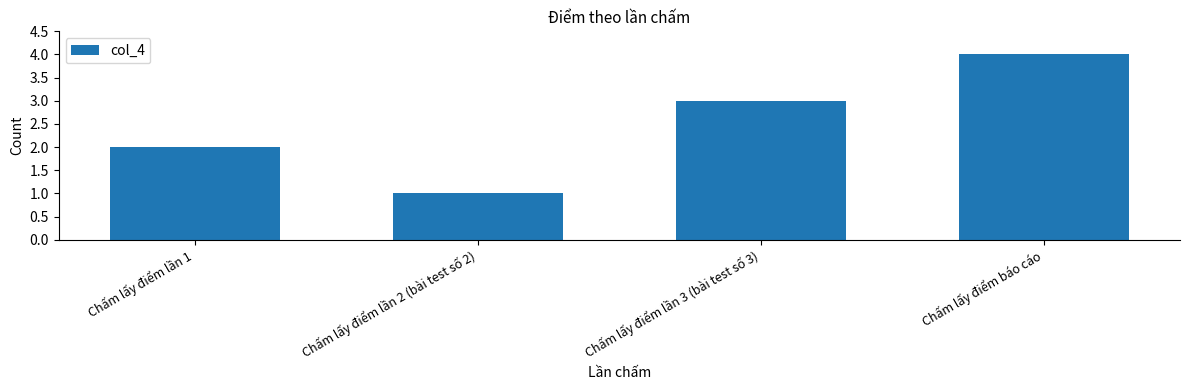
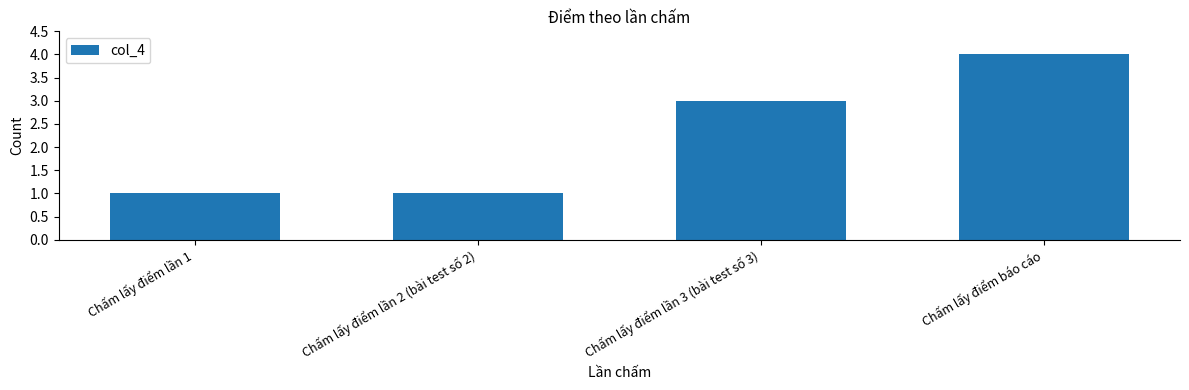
Chấm lấy điểm lần 1: 2 -> 1
